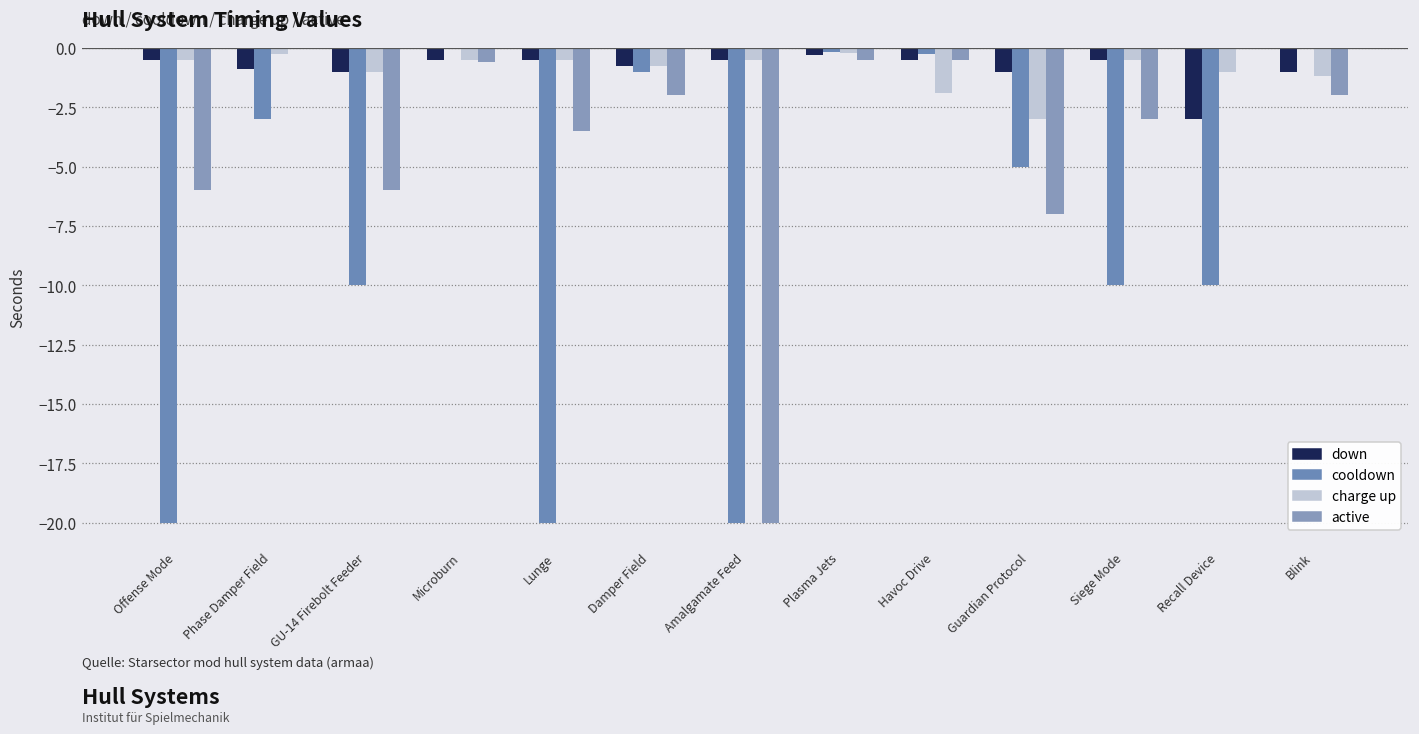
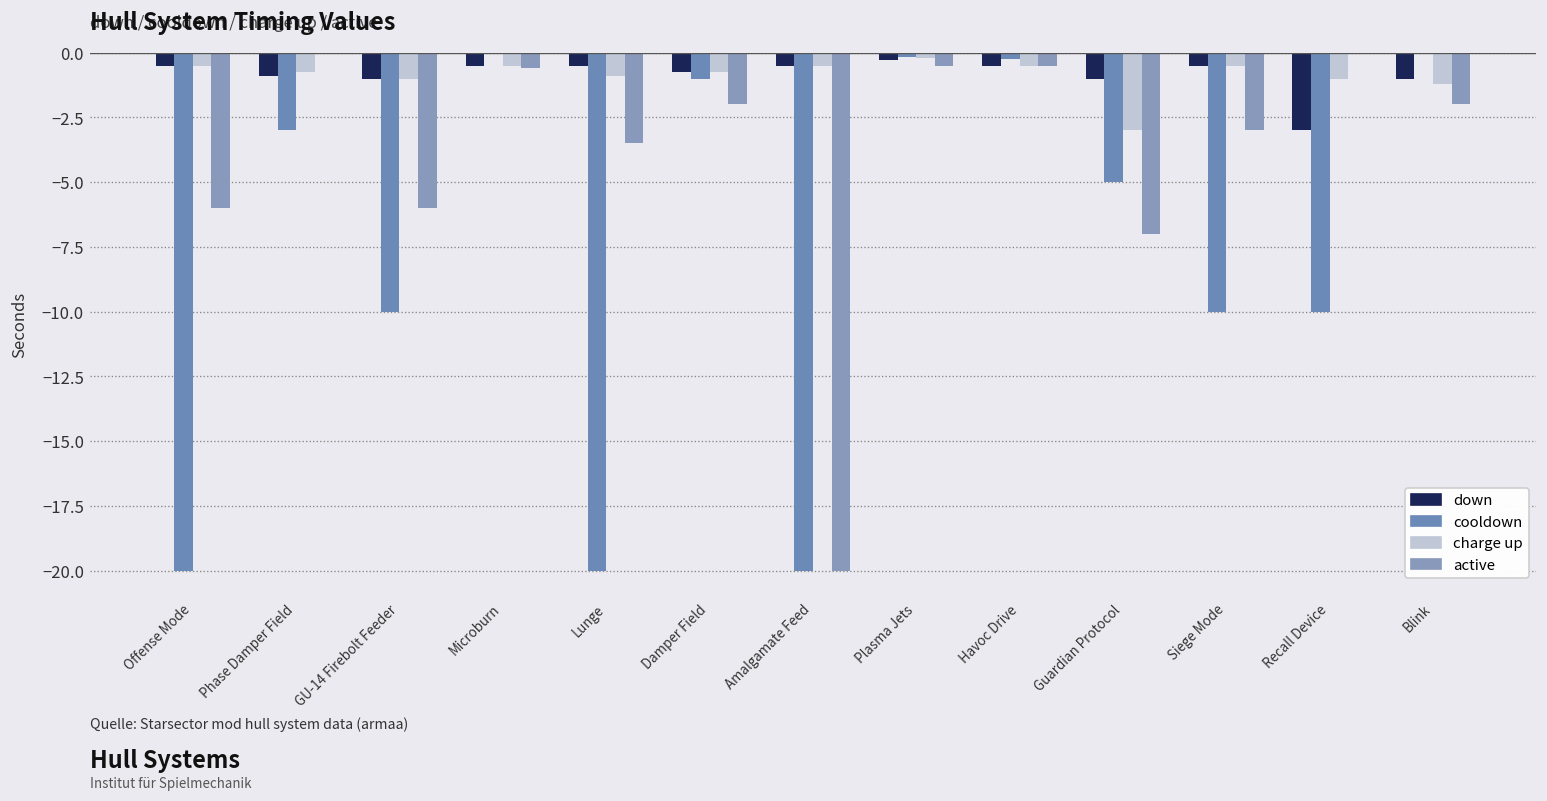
charge up, Phase Damper Field: -0.3 -> -0.7
charge up, Lunge: -0.5 -> -0.9
charge up, Havoc Drive: -1.9 -> -0.5
